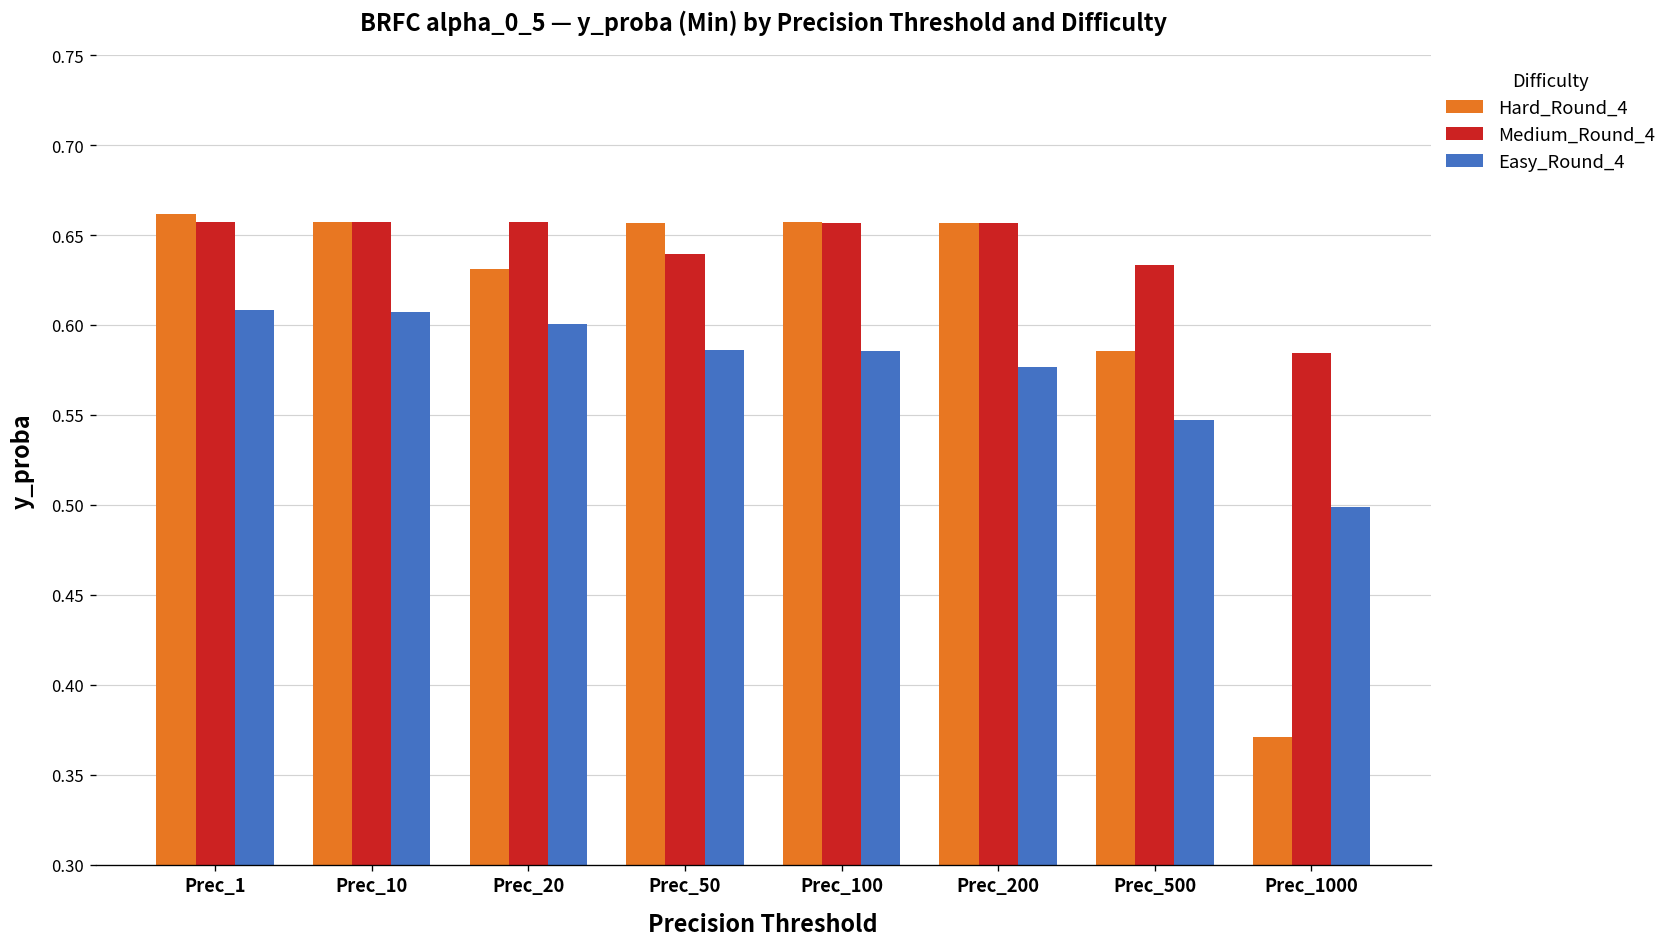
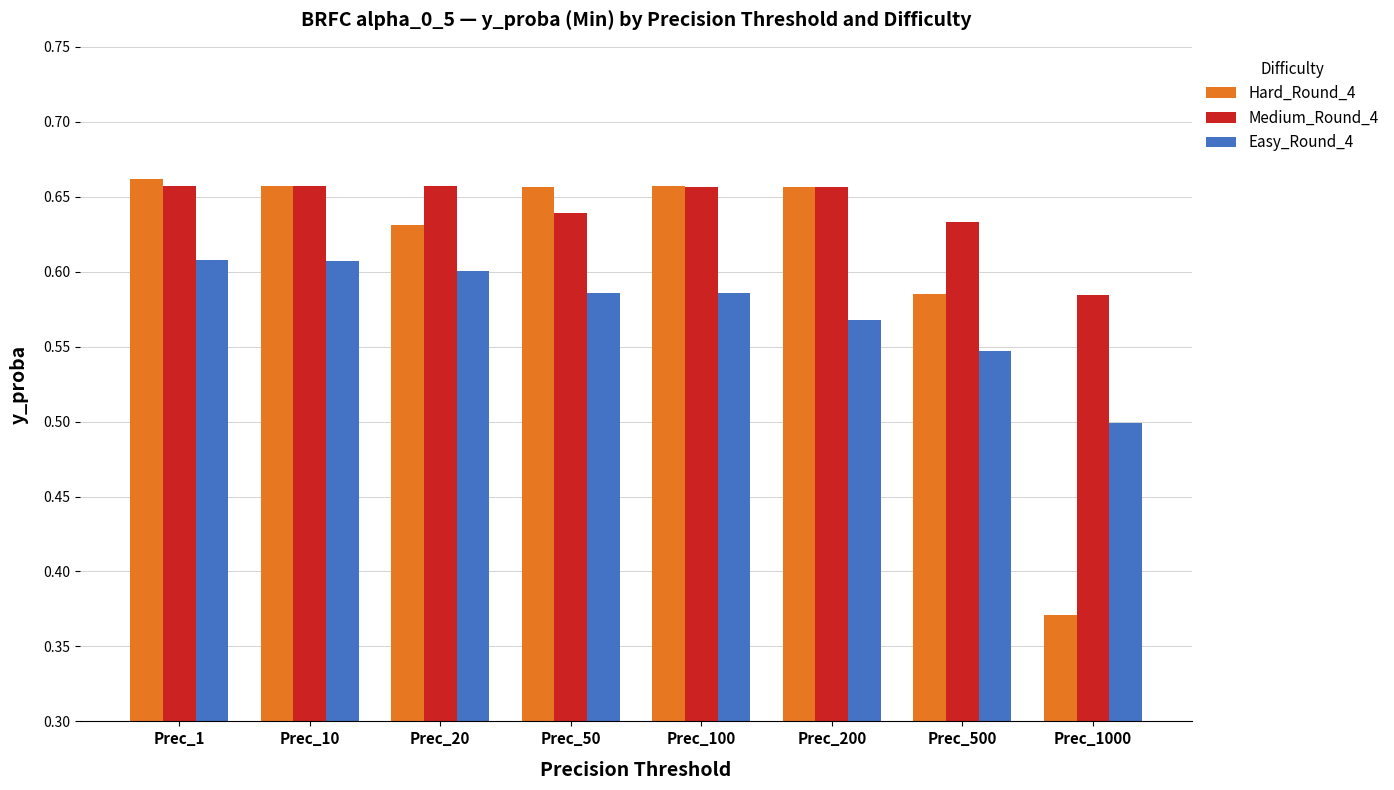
Easy_Round_4, Prec_200: 0.577 -> 0.568
